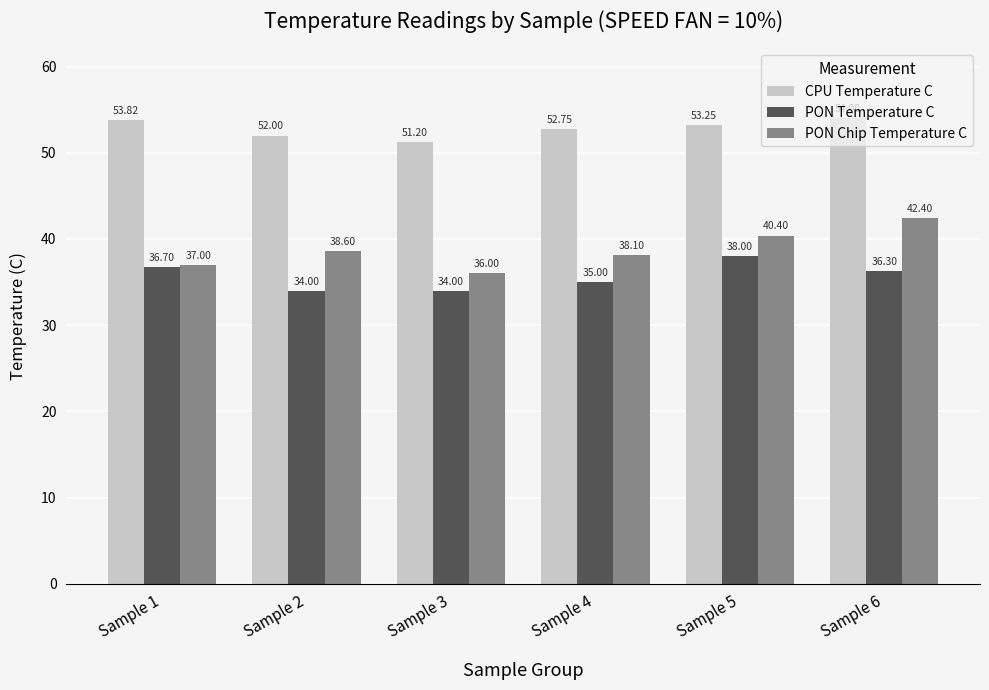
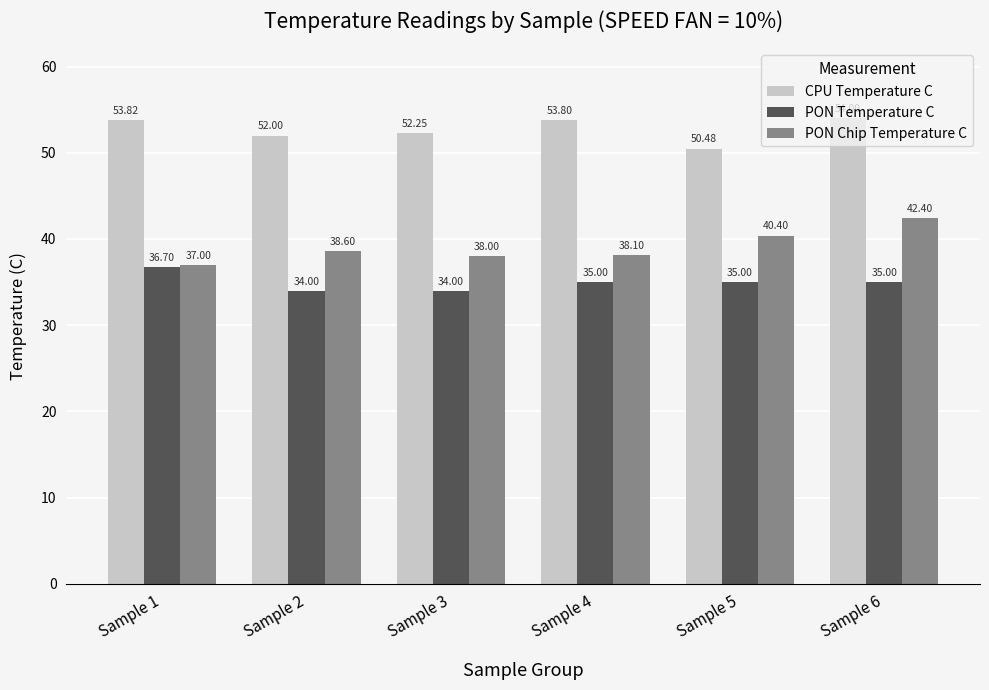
CPU Temperature C, Sample 3: 51.20 -> 52.25
PON Chip Temperature C, Sample 3: 36.00 -> 38.00
CPU Temperature C, Sample 4: 52.75 -> 53.80
CPU Temperature C, Sample 5: 53.25 -> 50.48
PON Temperature C, Sample 5: 38.00 -> 35.00
PON Temperature C, Sample 6: 36.30 -> 35.00
